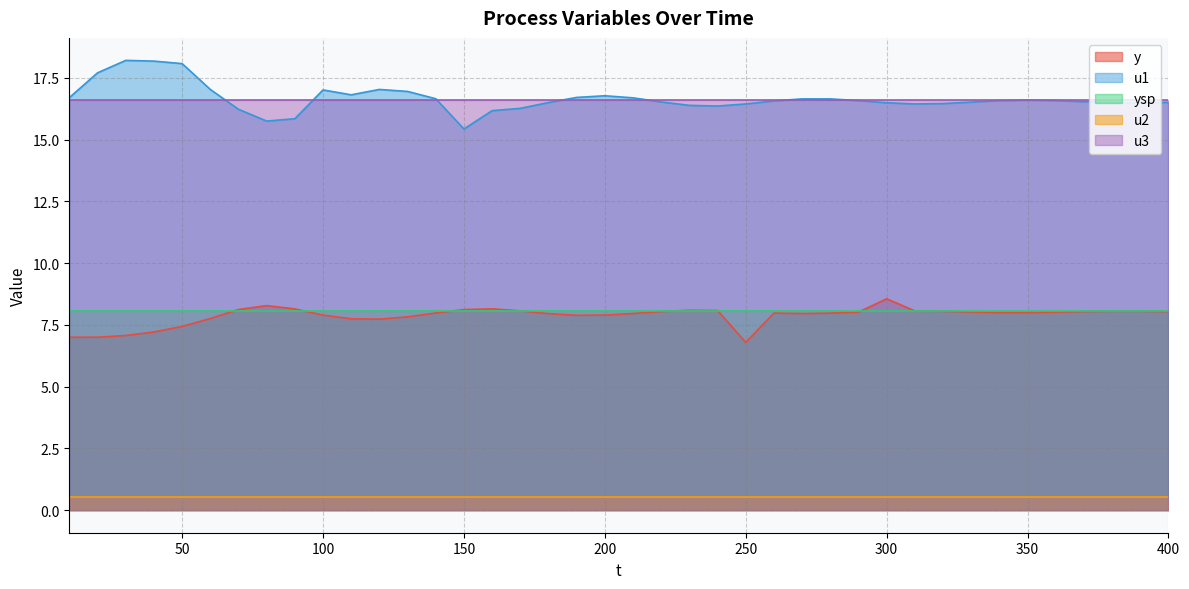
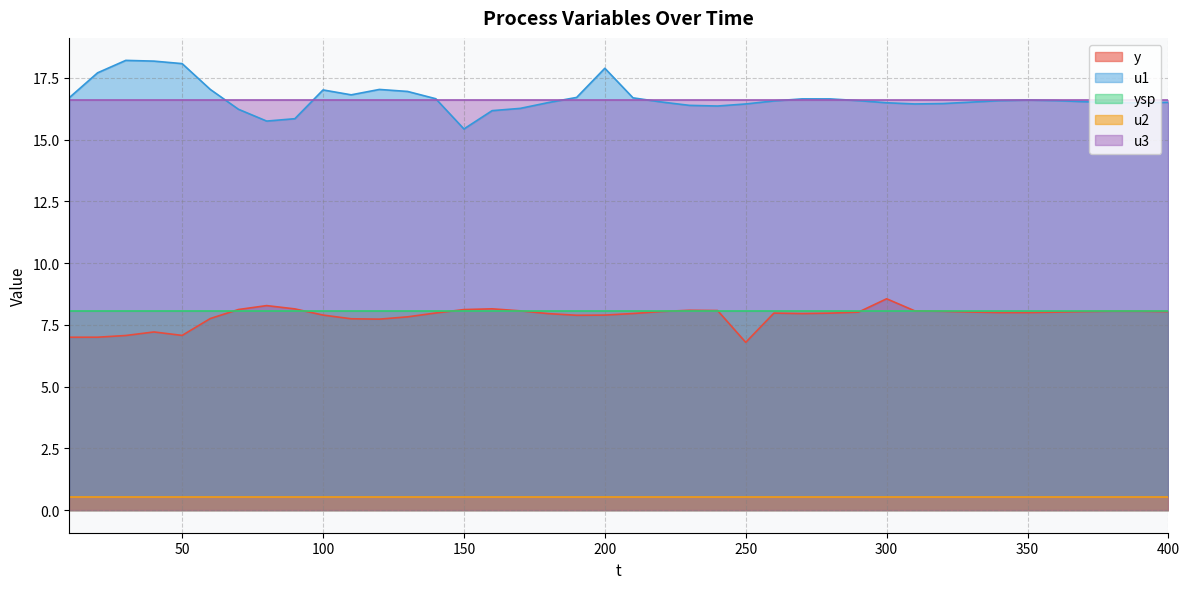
y, 50: 7.4 -> 7.1
u1, 200: 16.8 -> 17.9
